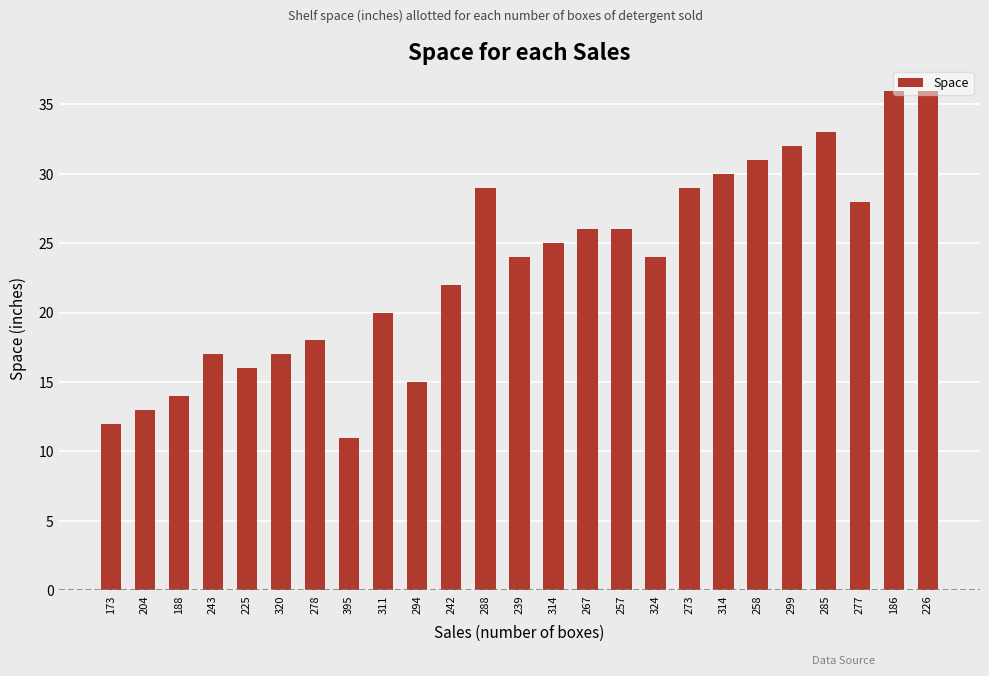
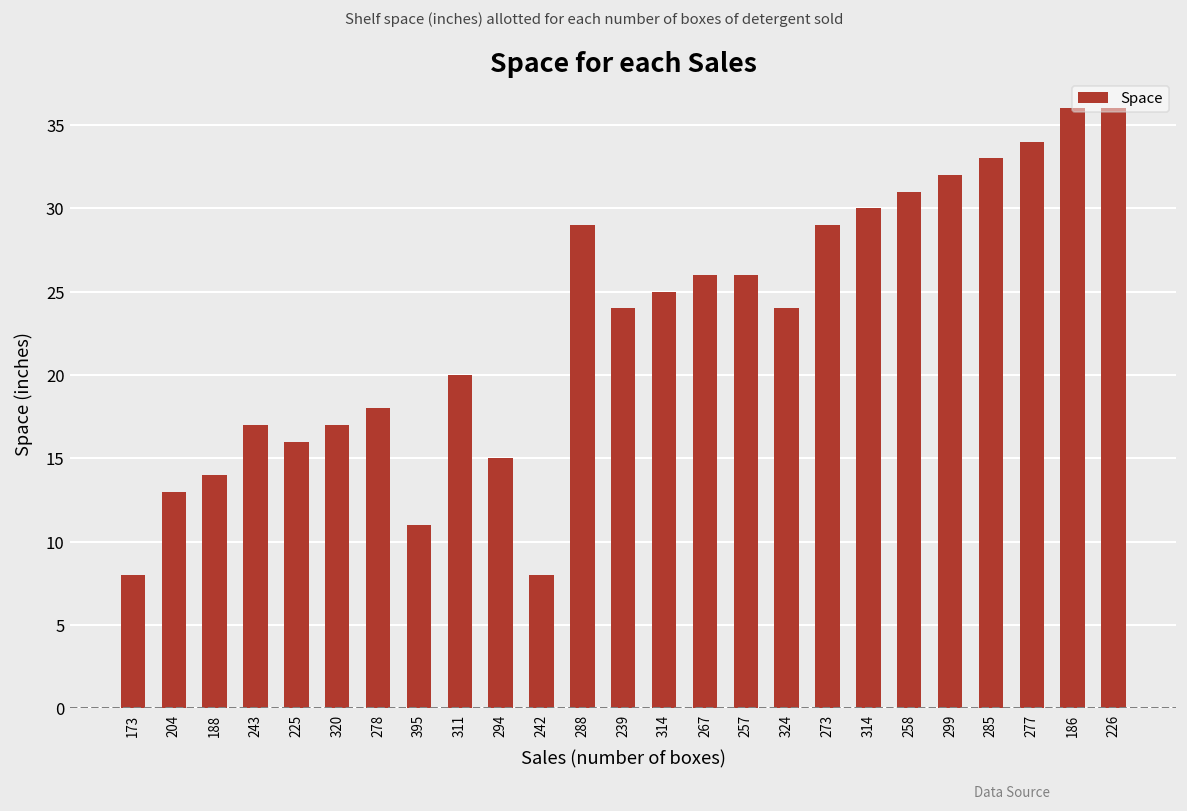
173: 12 -> 8
242: 22 -> 8
277: 28 -> 34
